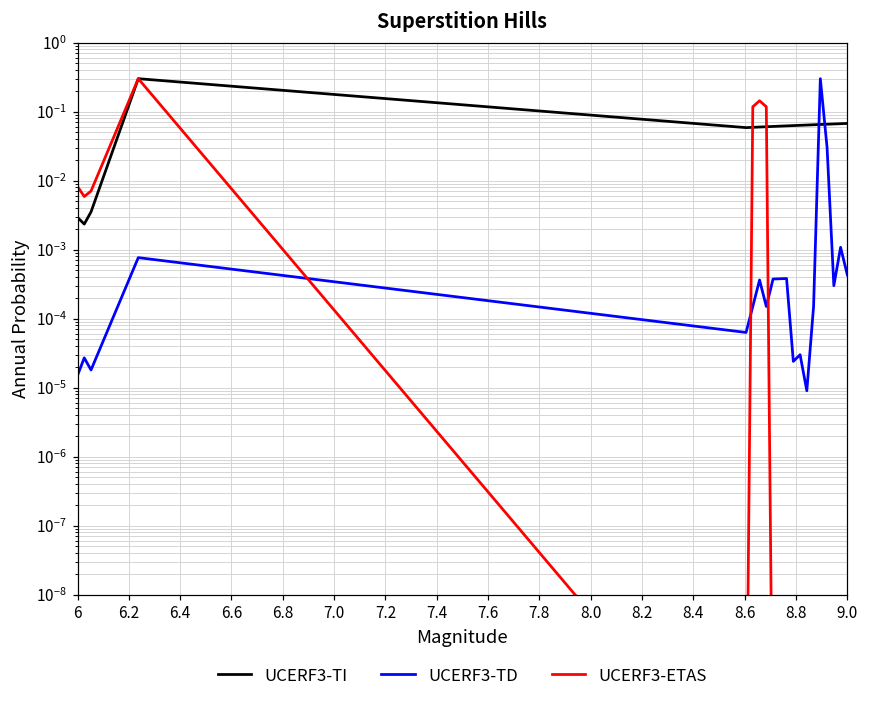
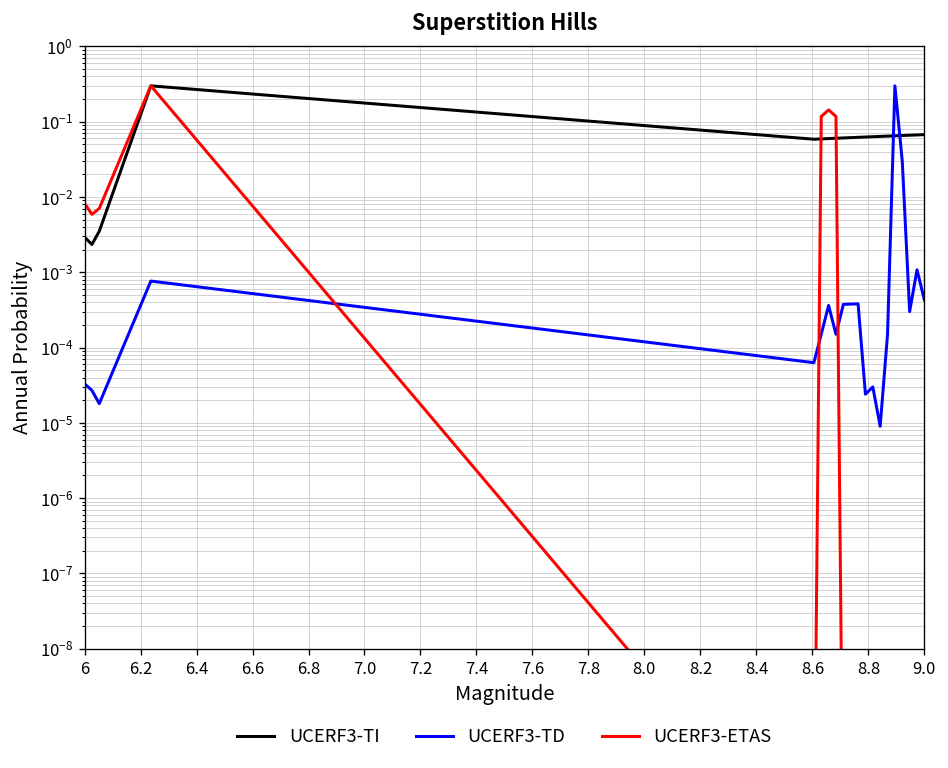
UCERF3-TD, 6: 0.000015 -> 0.00003
